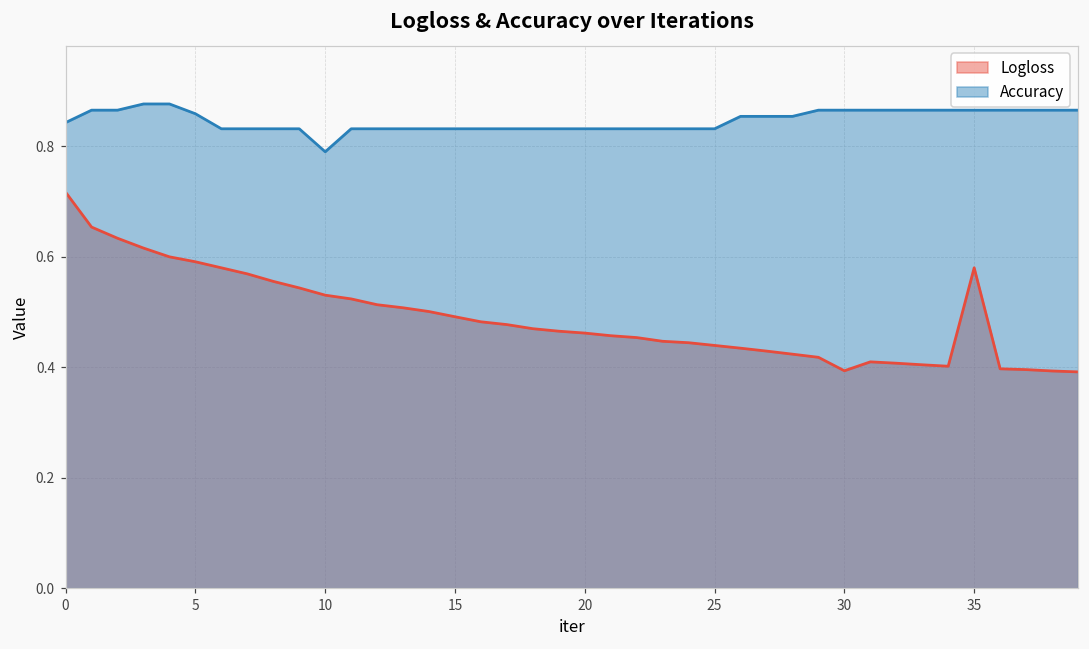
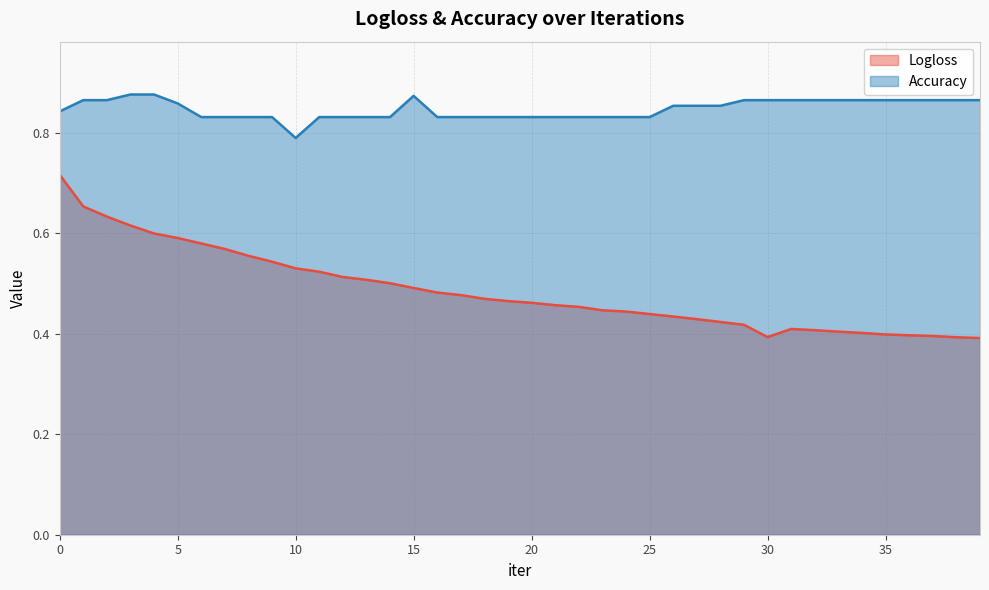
Accuracy, 15: 0.83 -> 0.87
Logloss, 35: 0.58 -> 0.40
